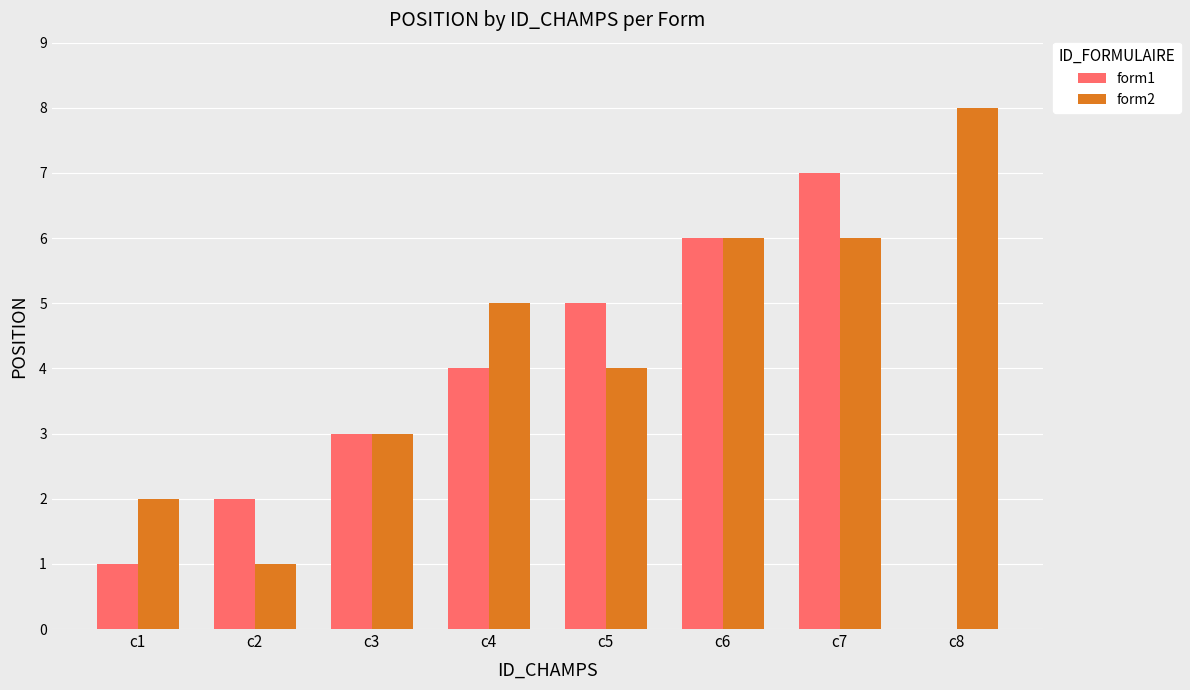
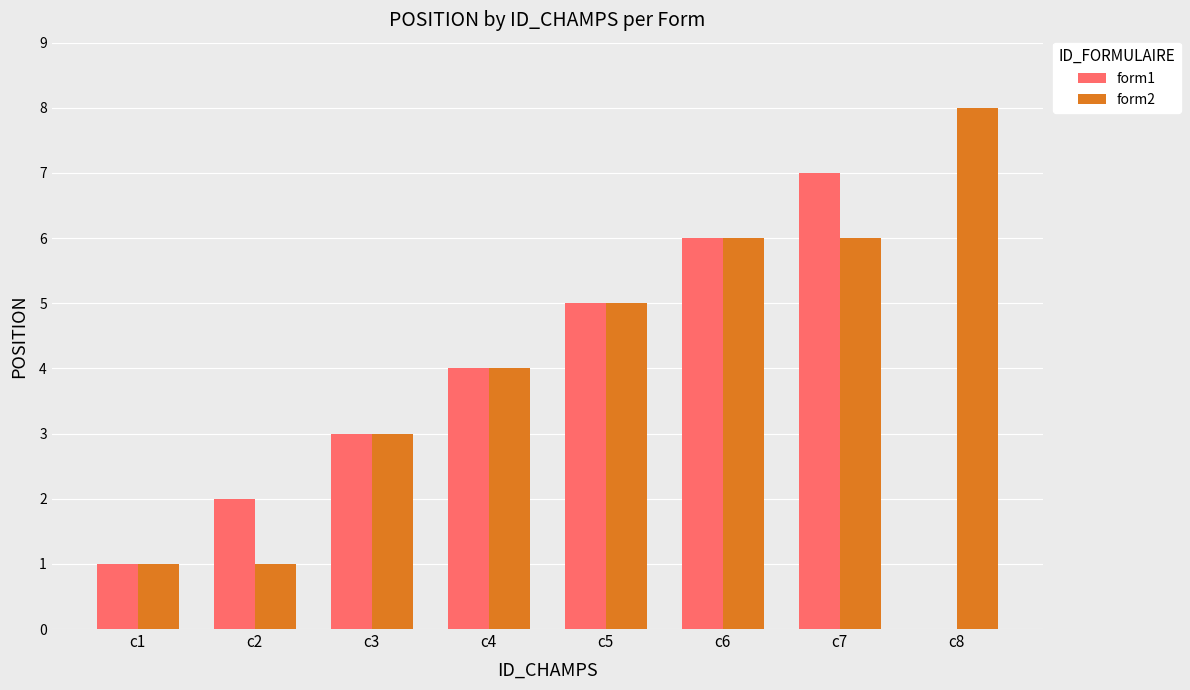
form2, c1: 2 -> 1
form2, c4: 5 -> 4
form2, c5: 4 -> 5
